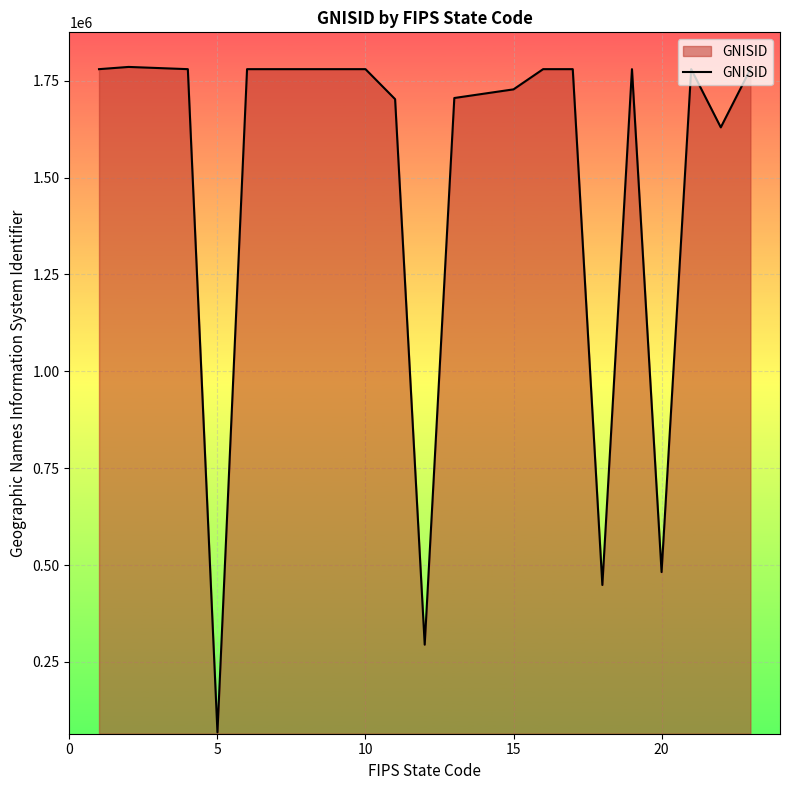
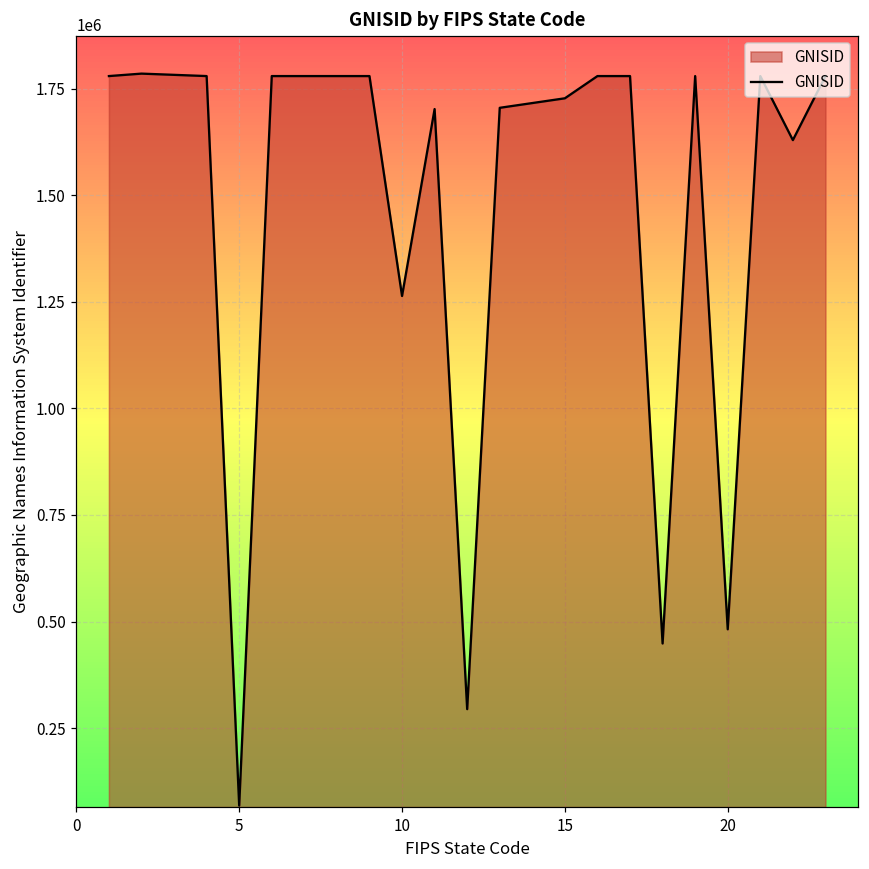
10: 1780000 -> 1260000
